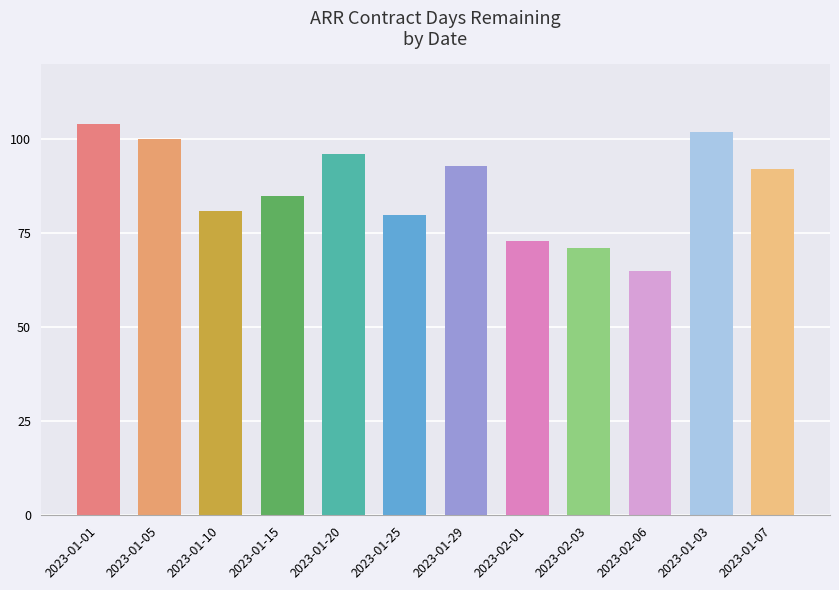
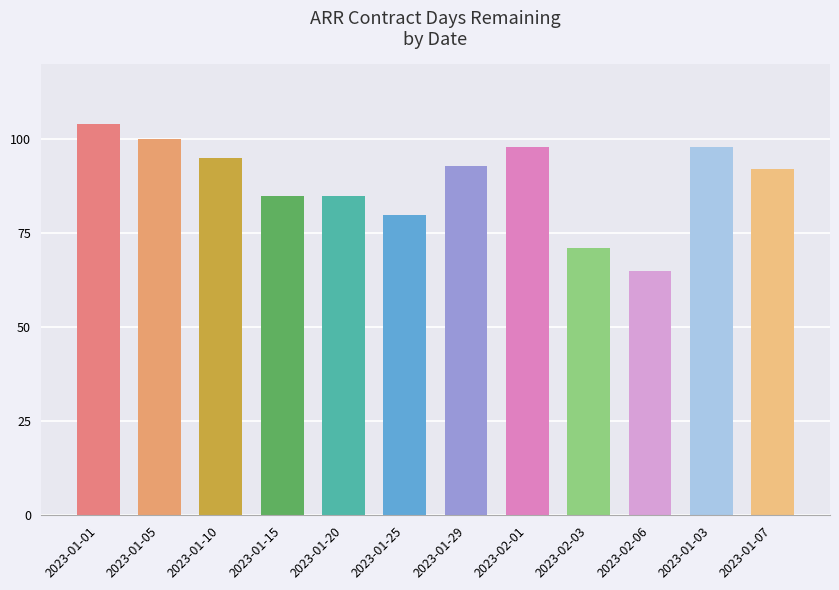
2023-01-10: 81 -> 95
2023-01-20: 96 -> 85
2023-02-01: 73 -> 98
2023-01-03: 102 -> 98
